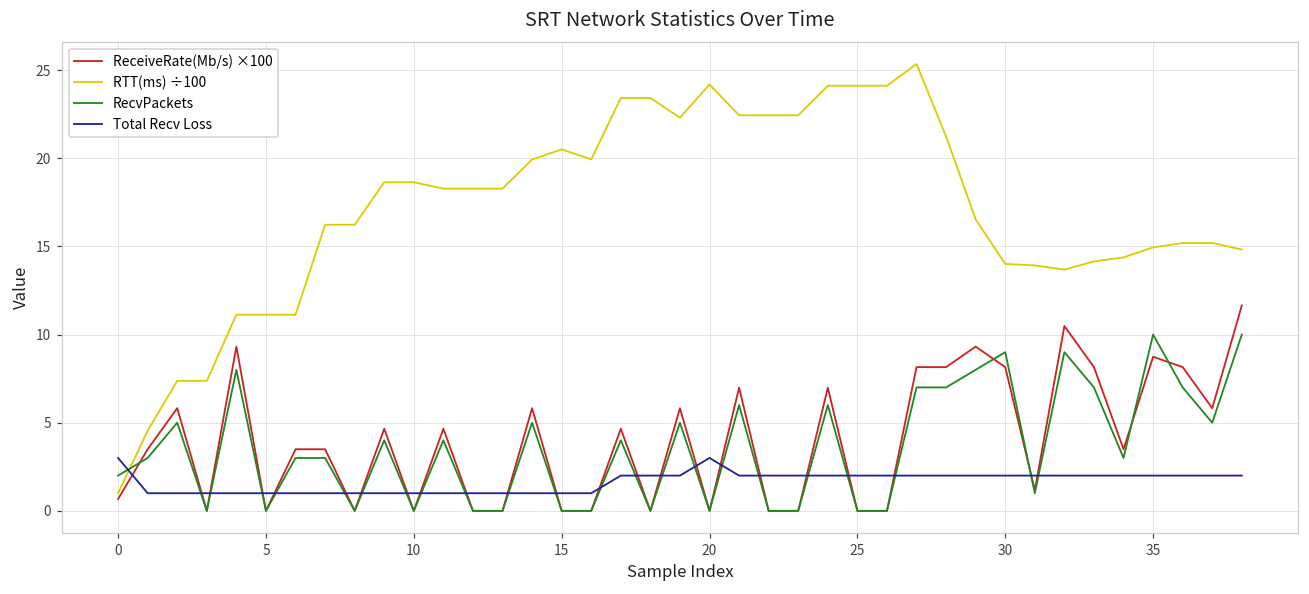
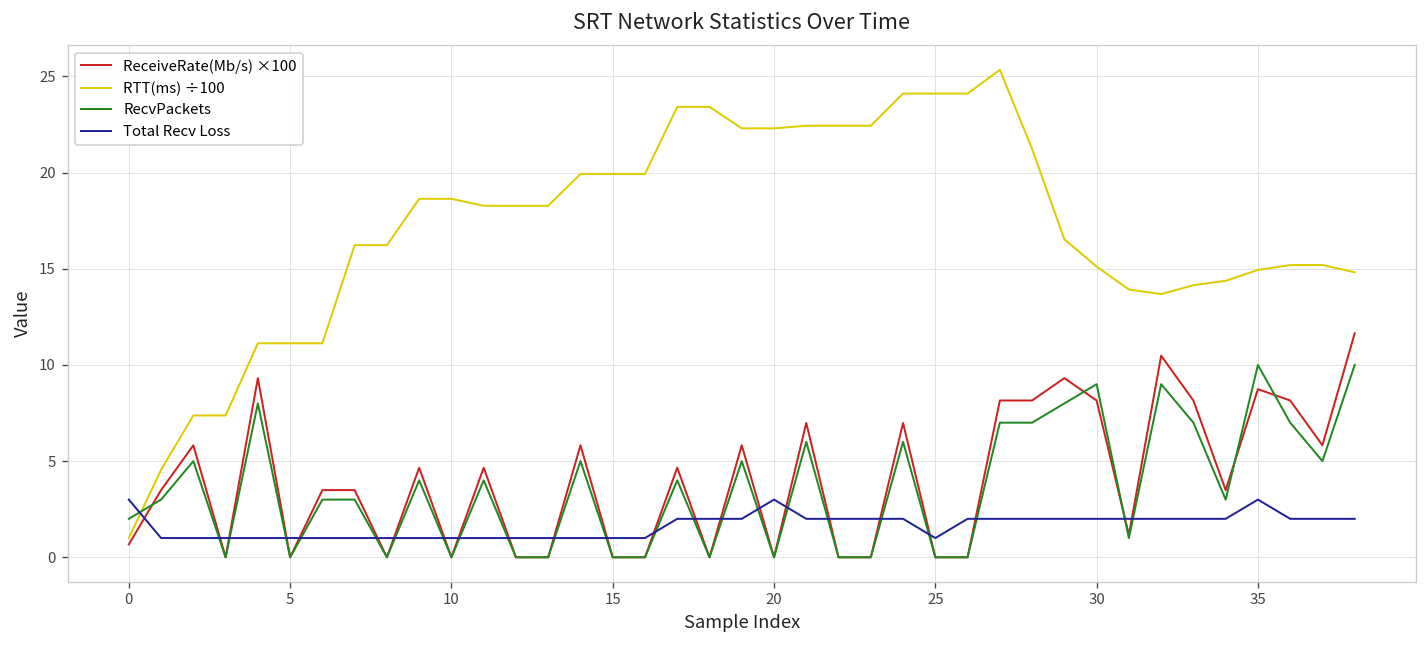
RTT(ms) ÷100, 15: 20.5 -> 19.9
RTT(ms) ÷100, 20: 24.2 -> 22.3
Total Recv Loss, 25: 2 -> 1
RTT(ms) ÷100, 30: 14.0 -> 15.1
Total Recv Loss, 35: 2 -> 3
